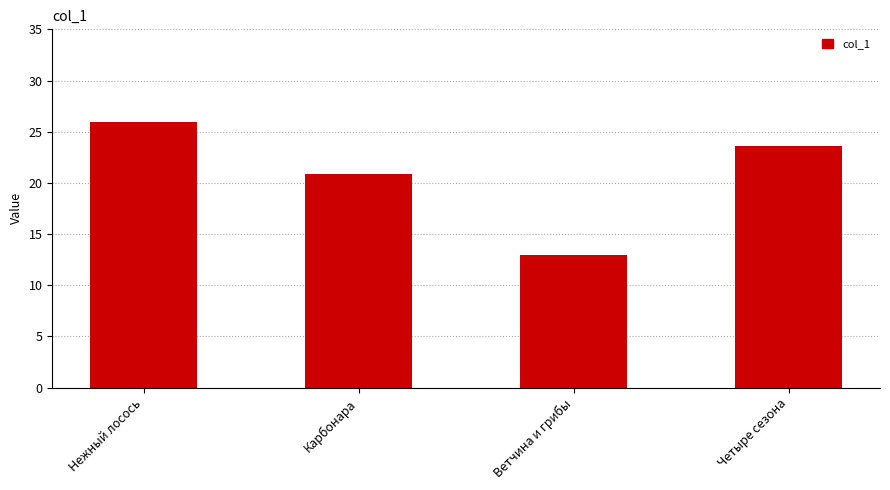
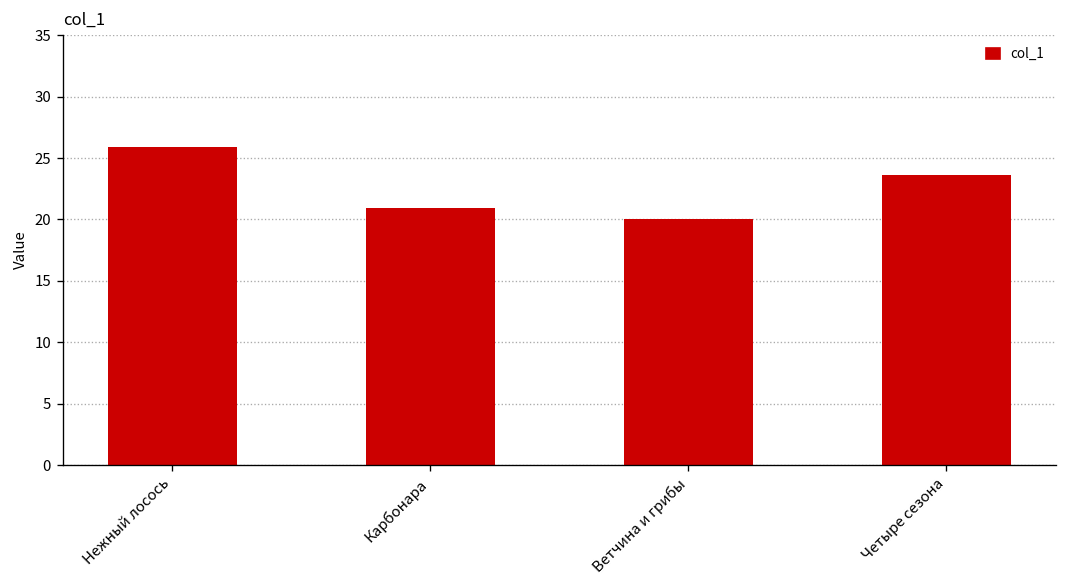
Ветчина и грибы: 12.9 -> 20.0
